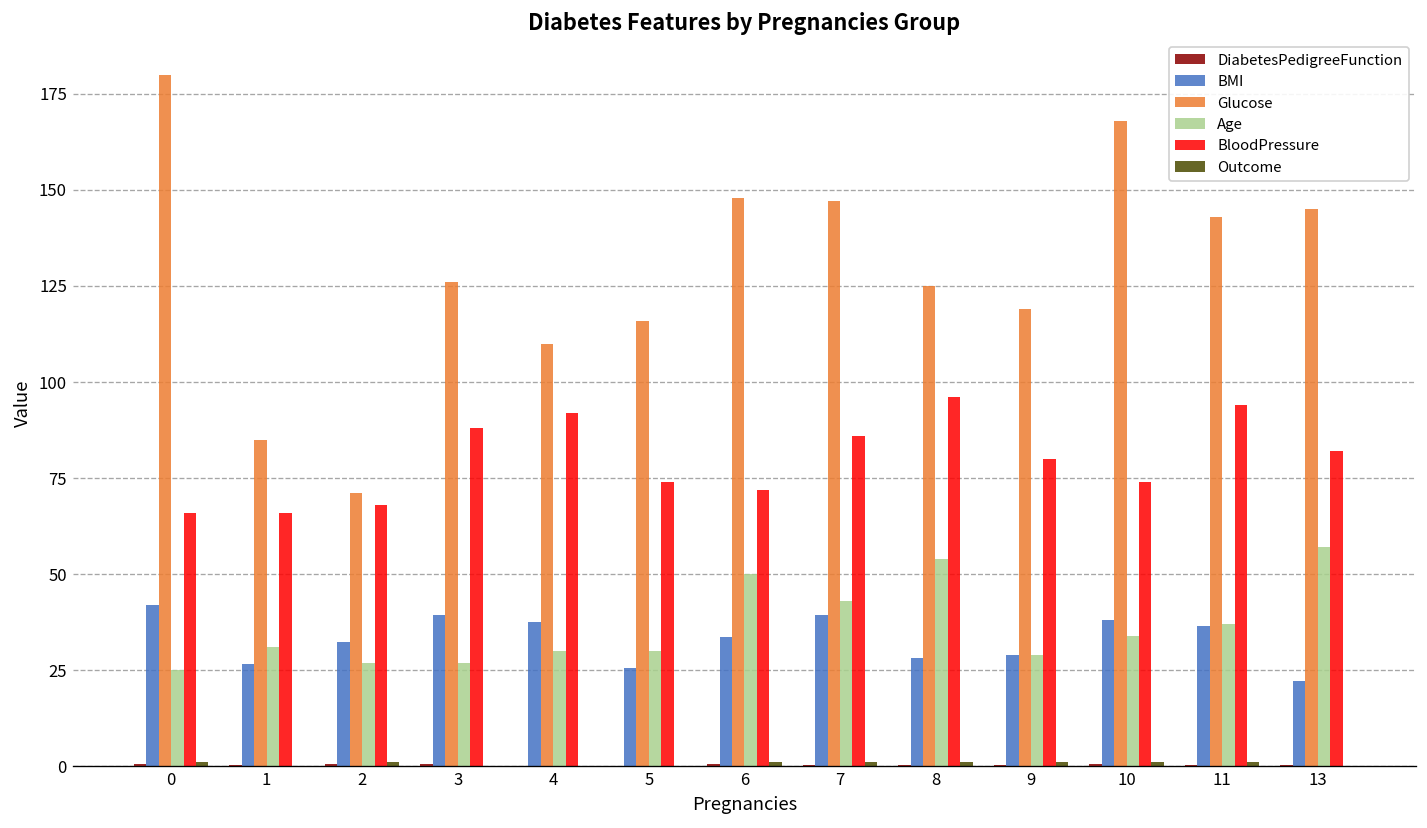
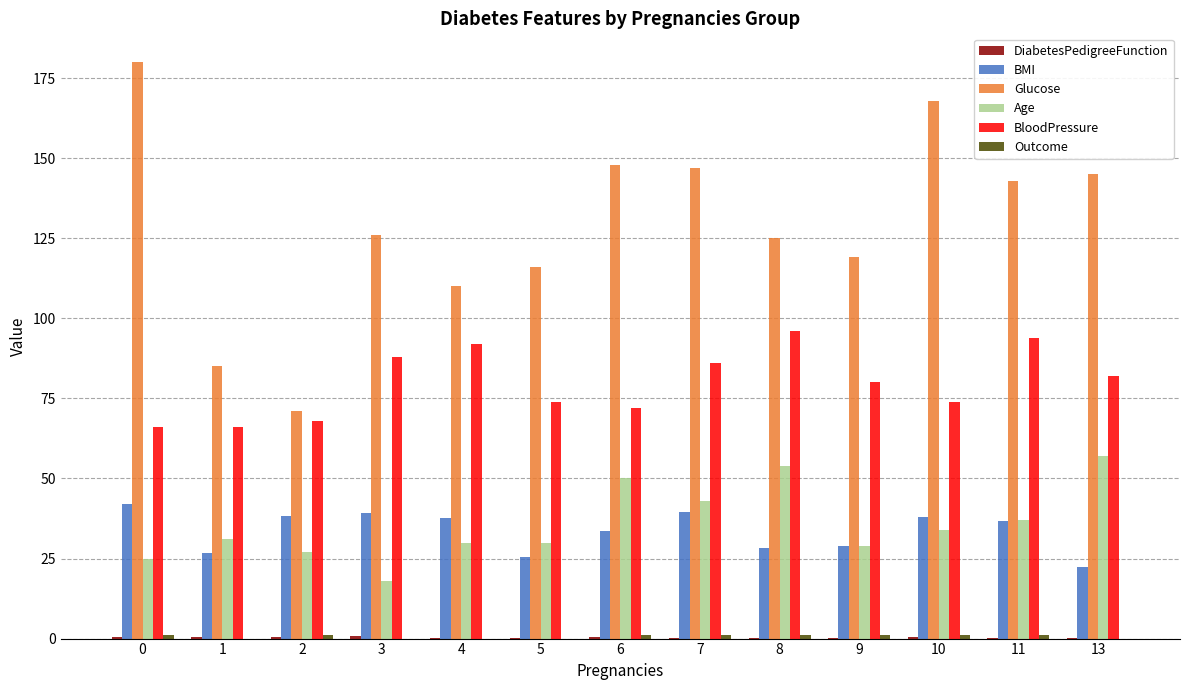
BMI, 2: 32 -> 38
Age, 3: 27 -> 18
